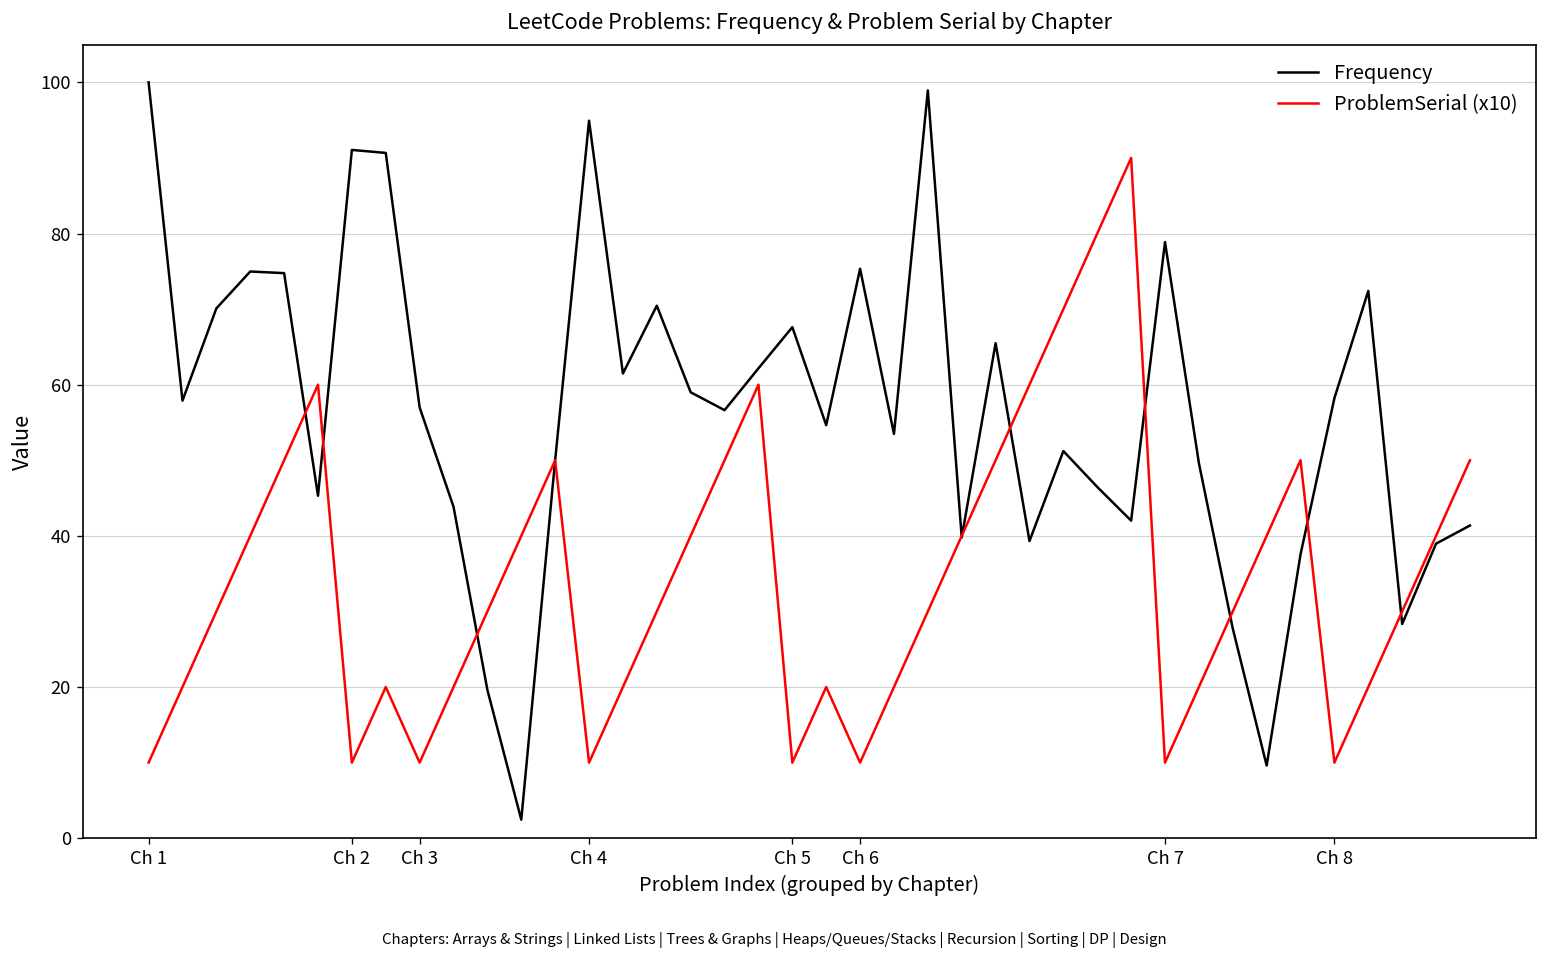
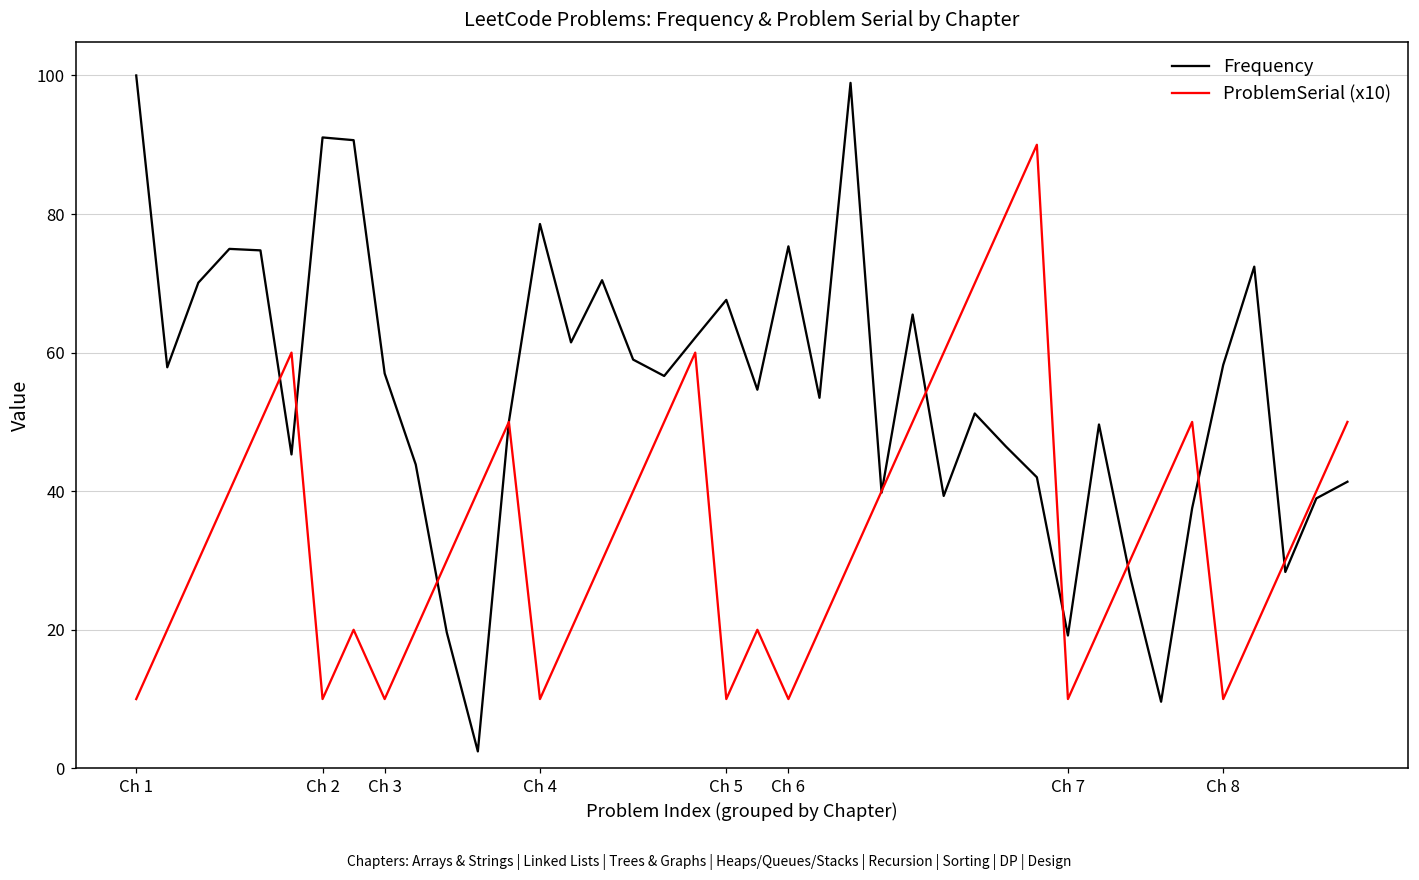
Frequency, Ch 4: 95 -> 79
Frequency, Ch 7: 79 -> 19
